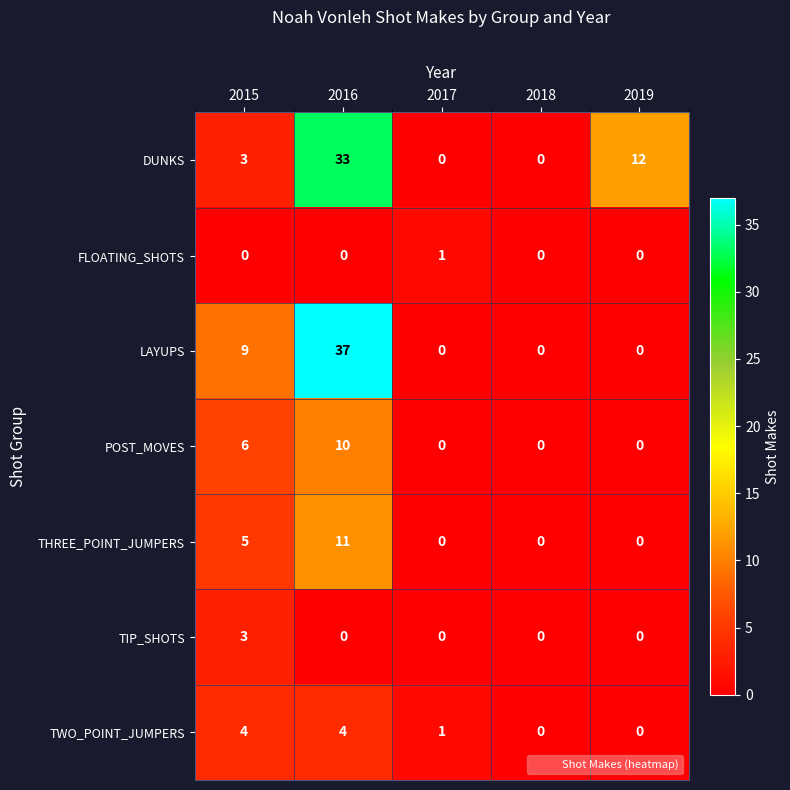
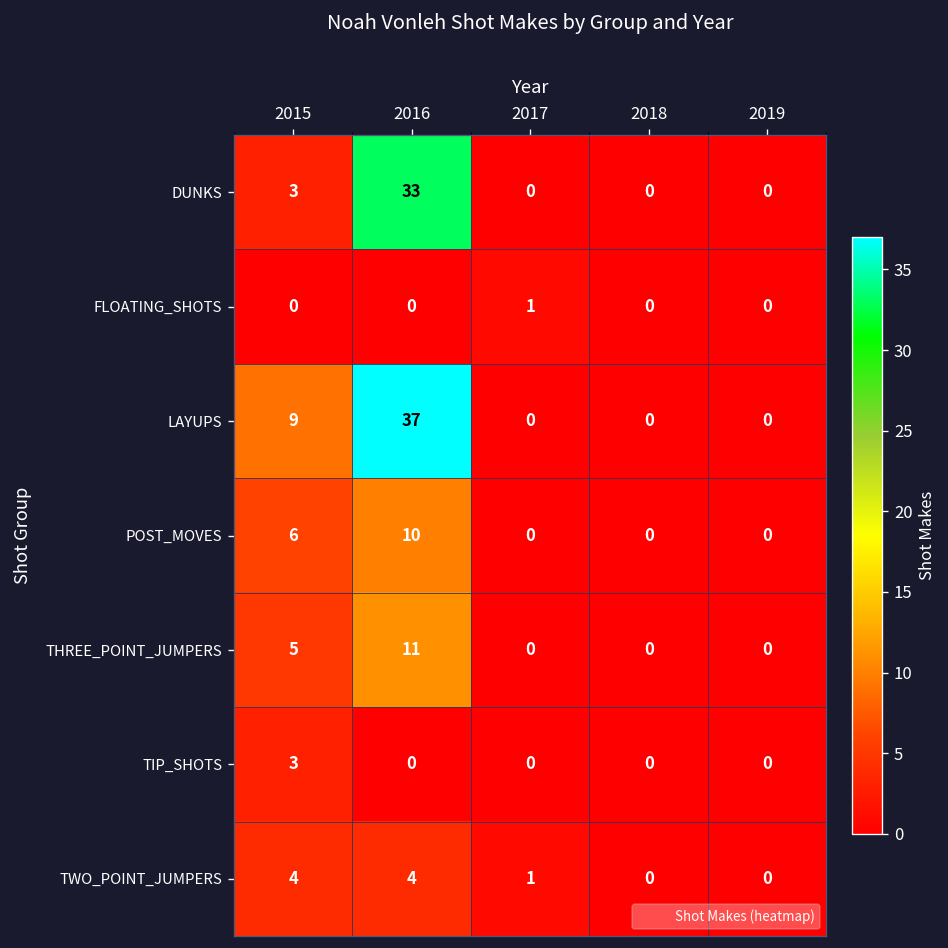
DUNKS, 2019: 12 -> 0
